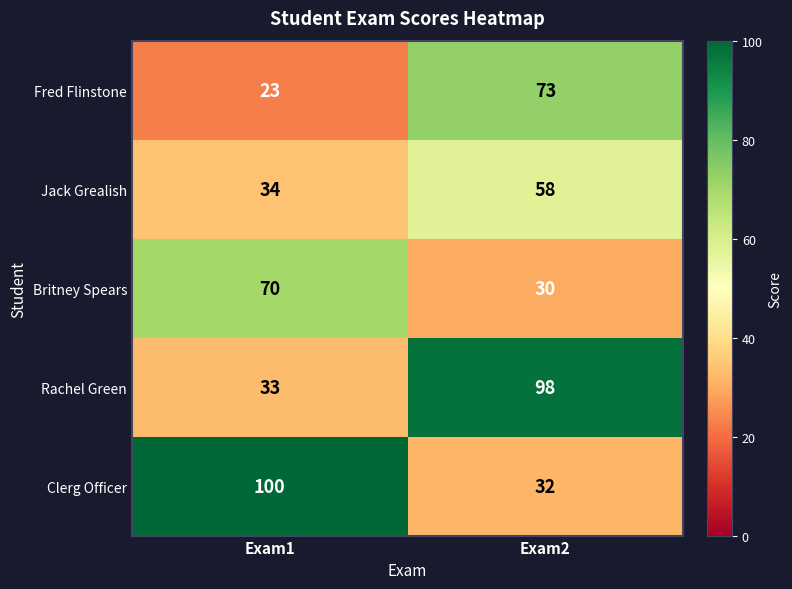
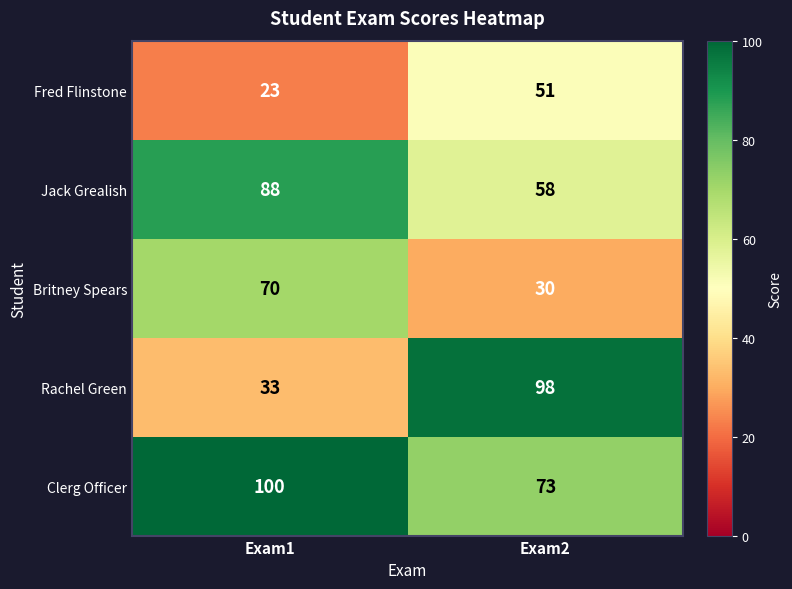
Fred Flinstone, Exam2: 73 -> 51
Jack Grealish, Exam1: 34 -> 88
Clerg Officer, Exam2: 32 -> 73
